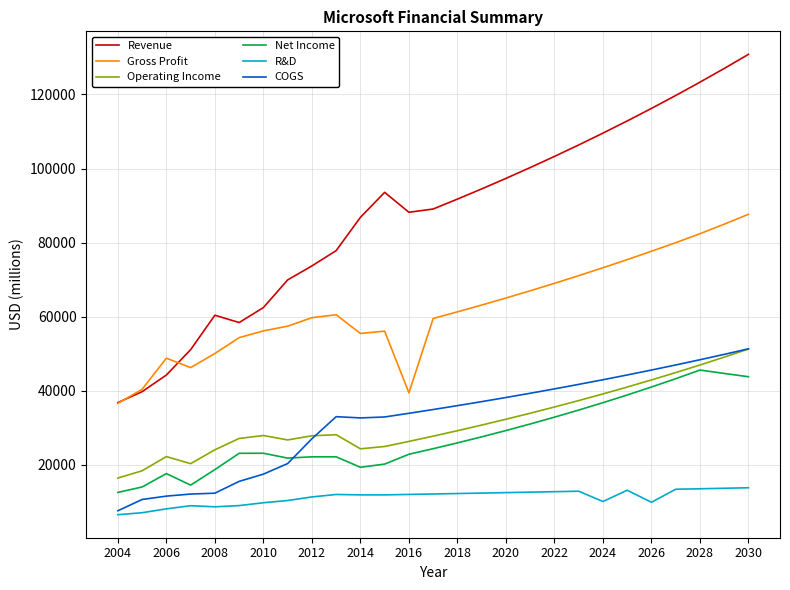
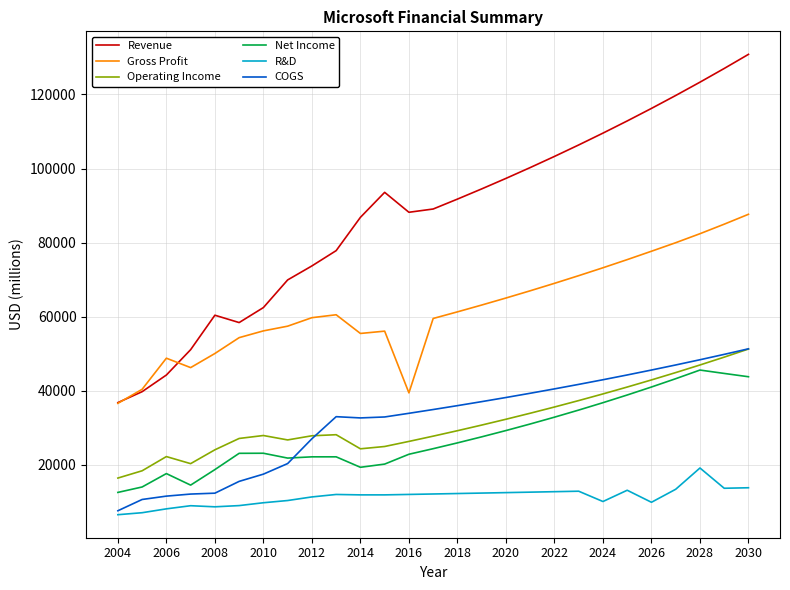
R&D, 2028: 14000 -> 19000
